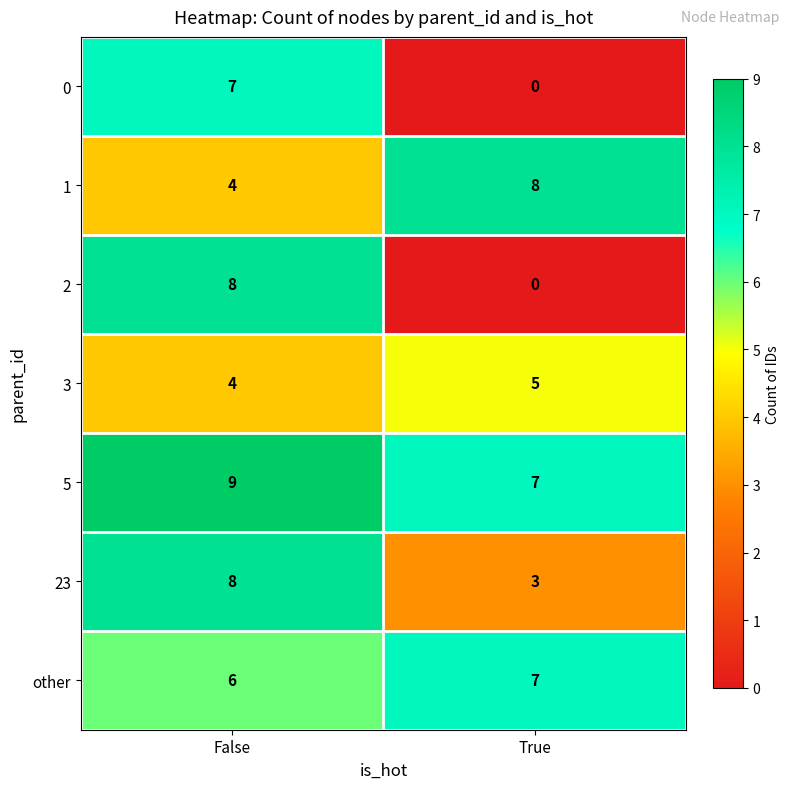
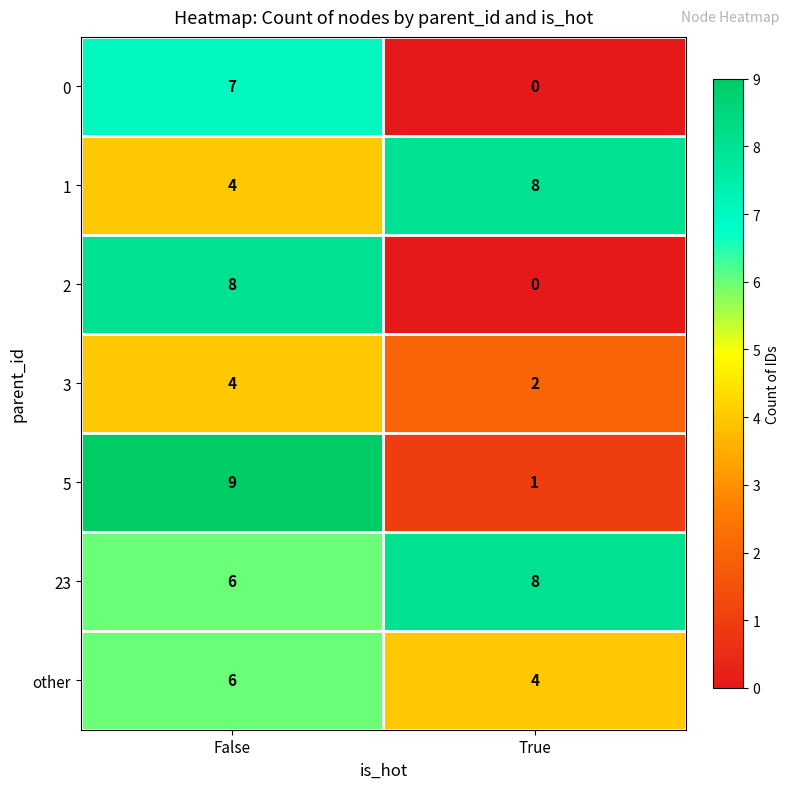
3, True: 5 -> 2
5, True: 7 -> 1
23, False: 8 -> 6
23, True: 3 -> 8
other, True: 7 -> 4
